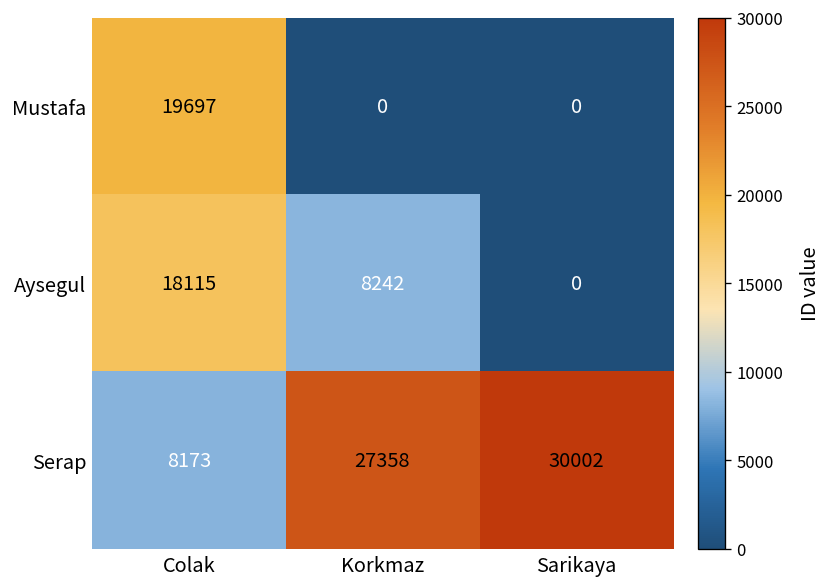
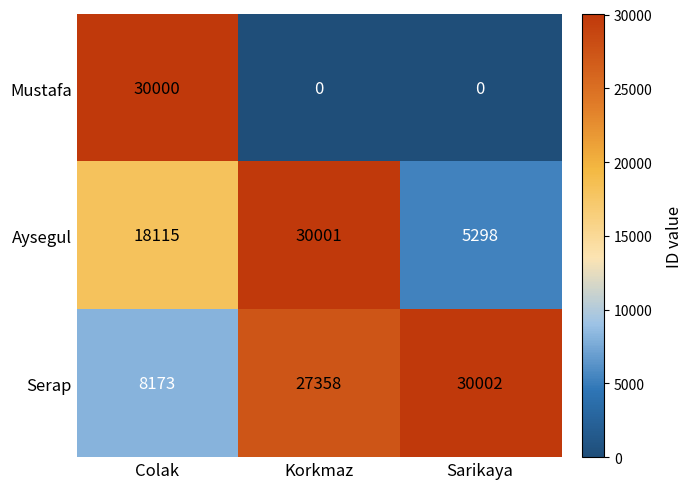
Mustafa, Colak: 19697 -> 30000
Aysegul, Korkmaz: 8242 -> 30001
Aysegul, Sarikaya: 0 -> 5298
